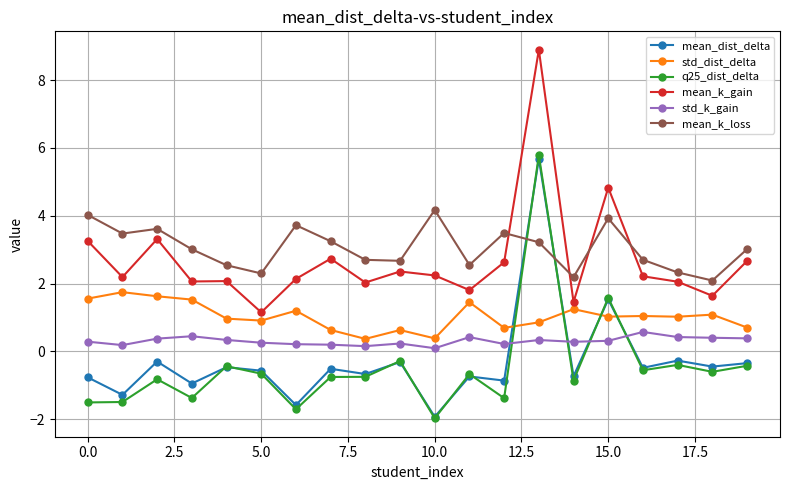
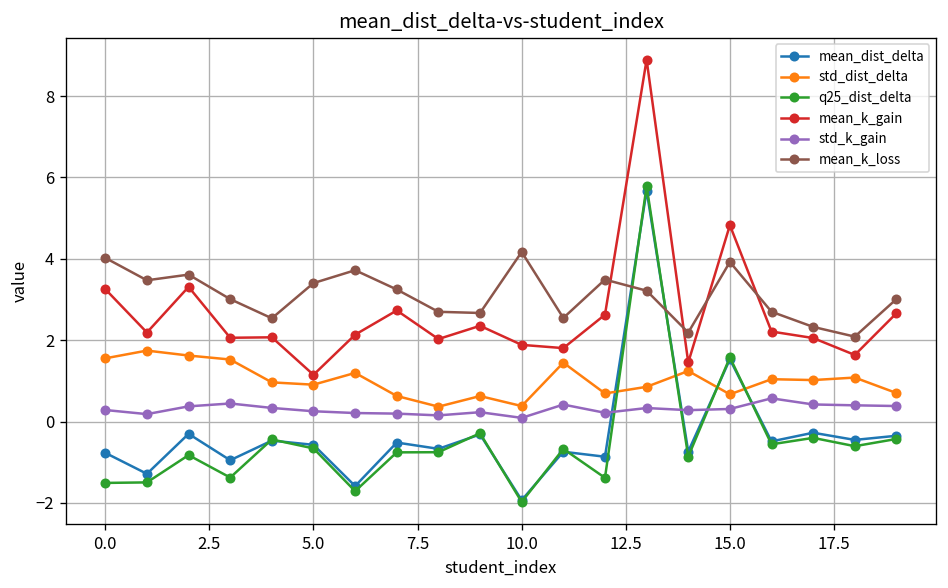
mean_k_loss, 5.0: 2.3 -> 3.4
mean_k_gain, 10.0: 2.2 -> 1.9
std_dist_delta, 15.0: 1.0 -> 0.7
